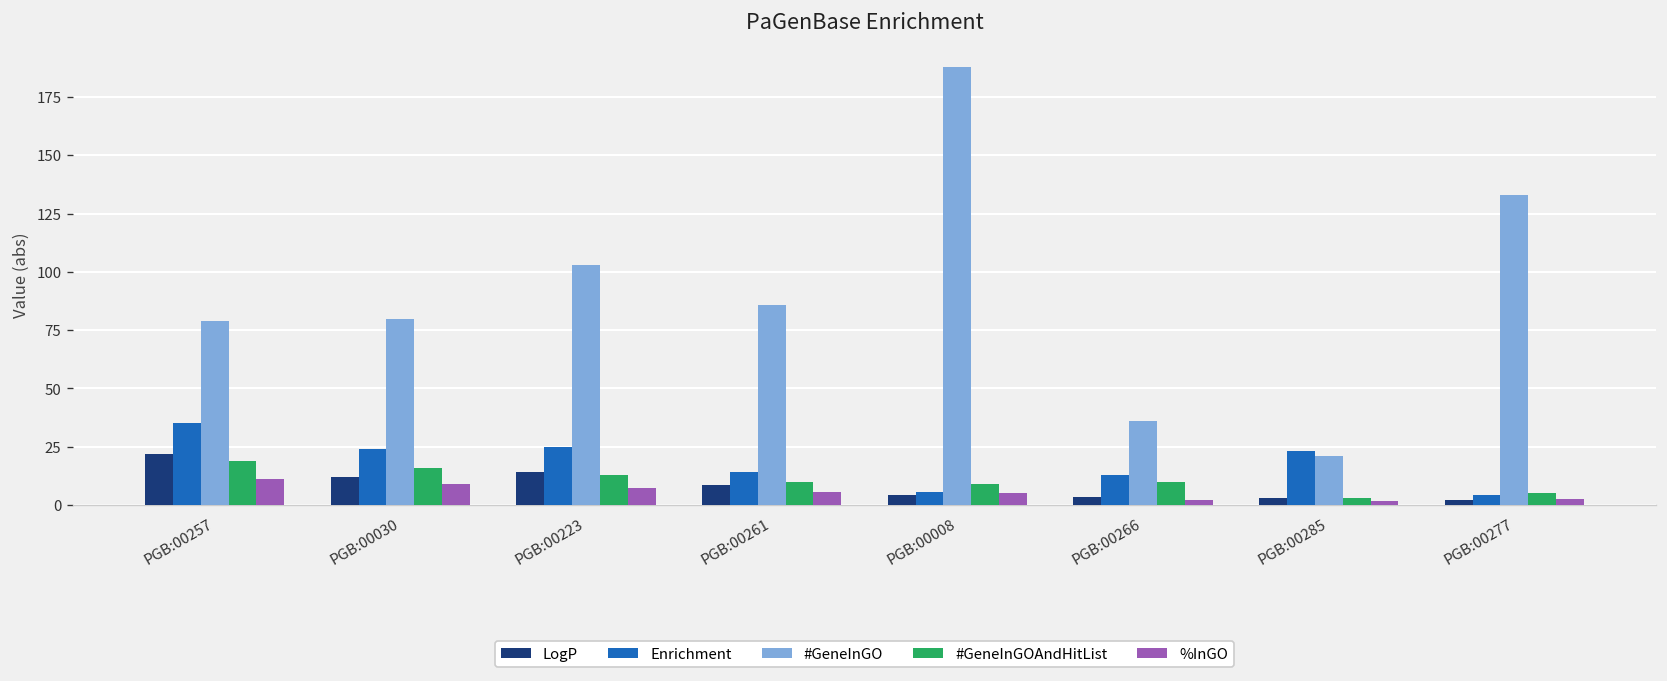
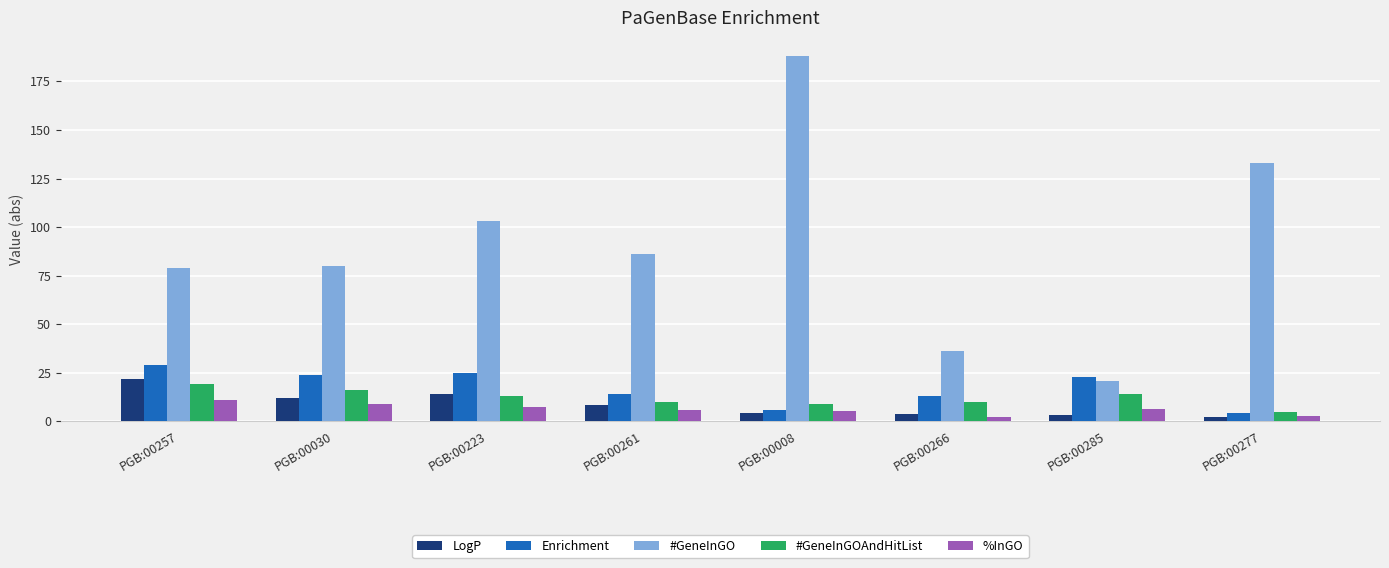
Enrichment, PGB:00257: 35 -> 29
#GeneInGOAndHitList, PGB:00285: 3 -> 14
%InGO, PGB:00285: 2 -> 6
